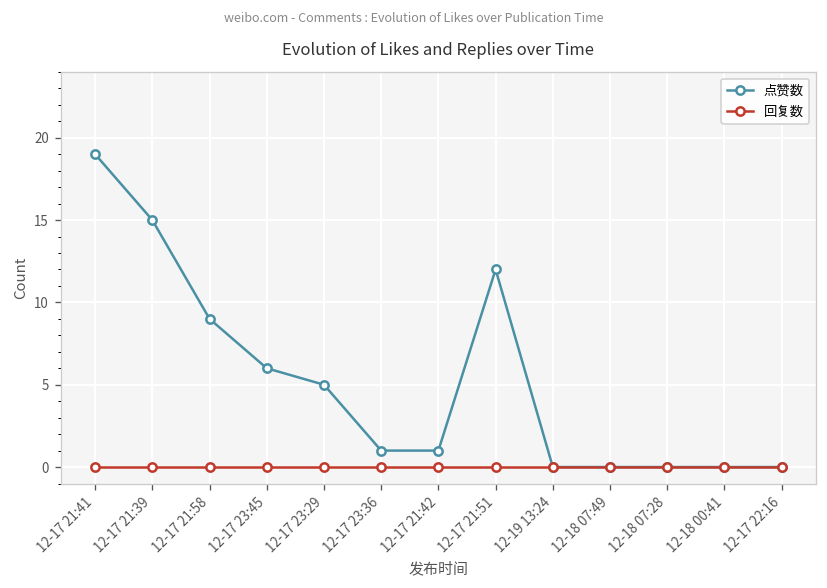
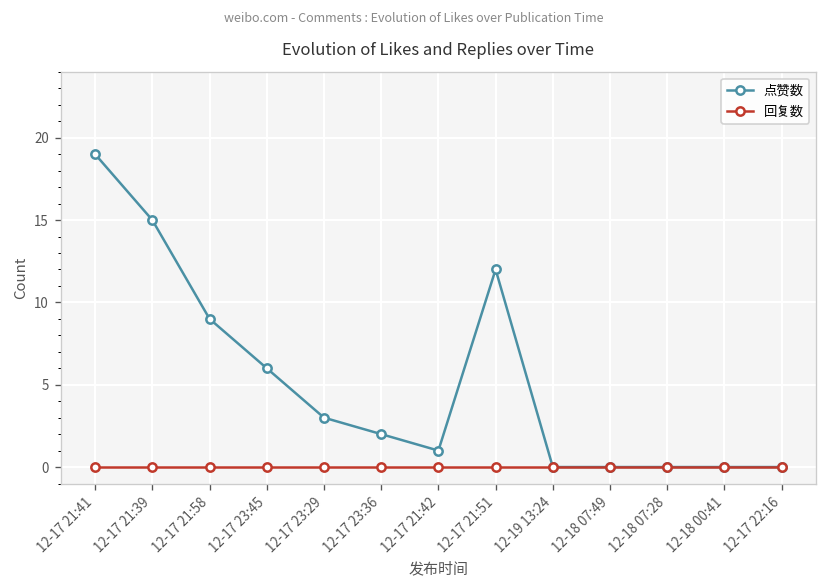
点赞数, 12-17 23:29: 5 -> 3
点赞数, 12-17 23:36: 1 -> 2
